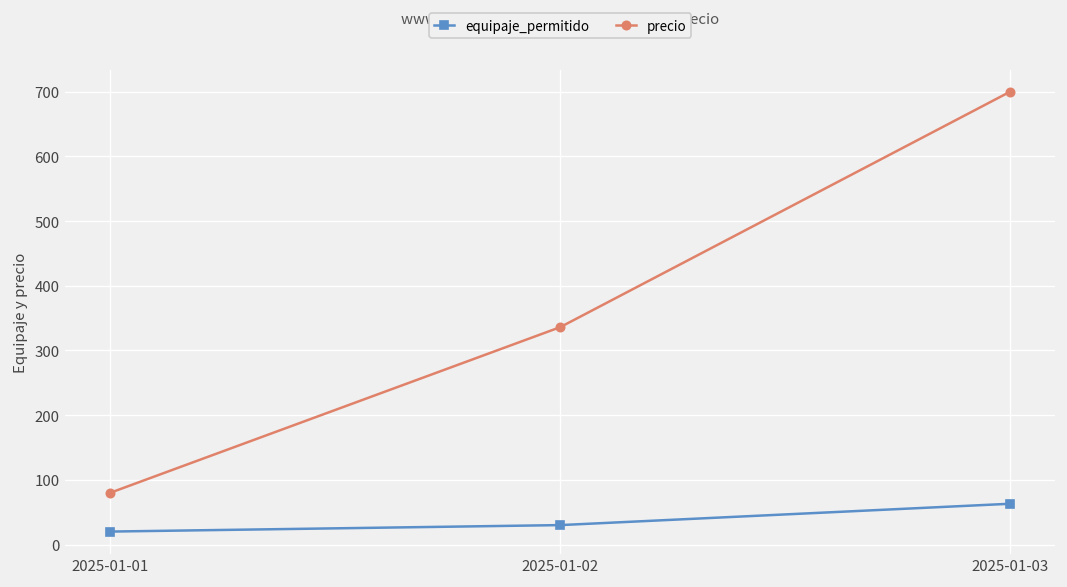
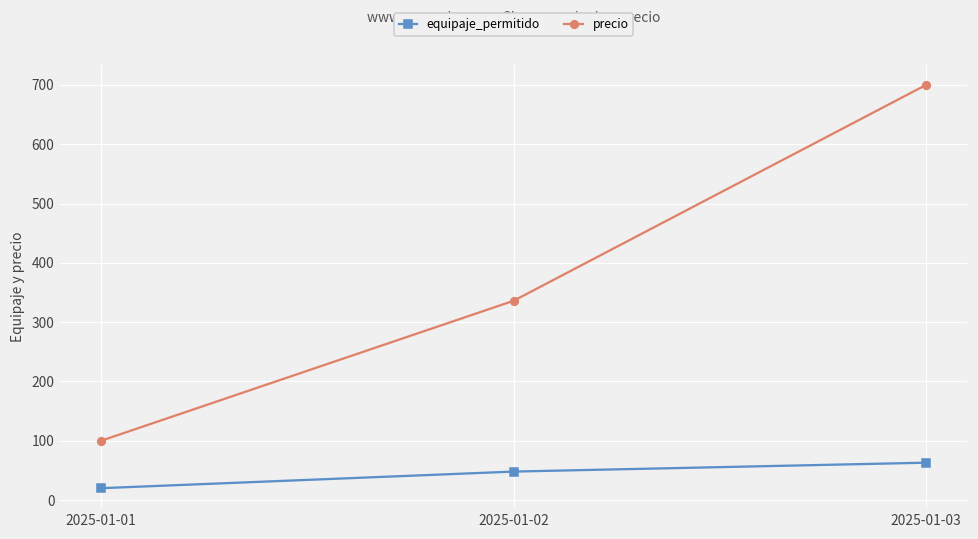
precio, 2025-01-01: 80 -> 100
equipaje_permitido, 2025-01-02: 30 -> 50
